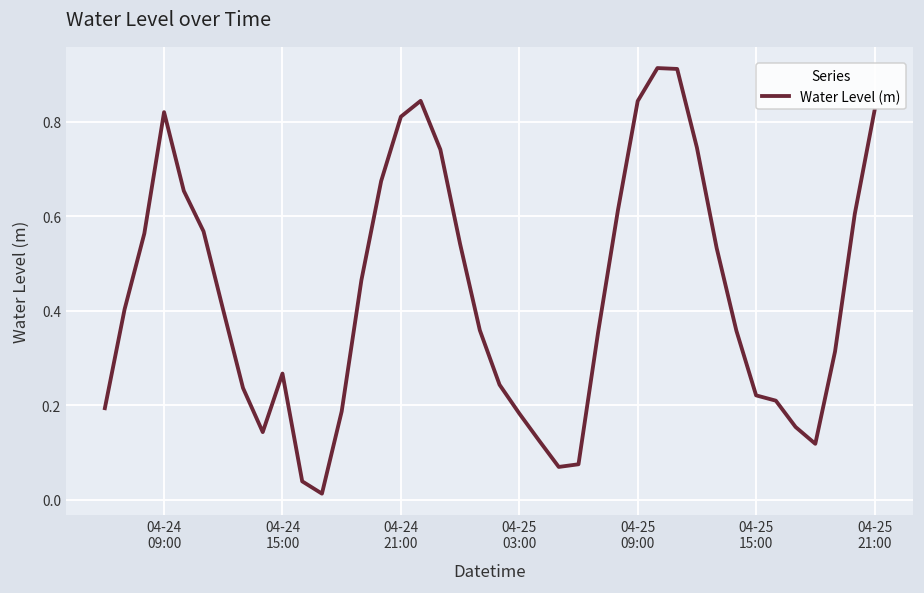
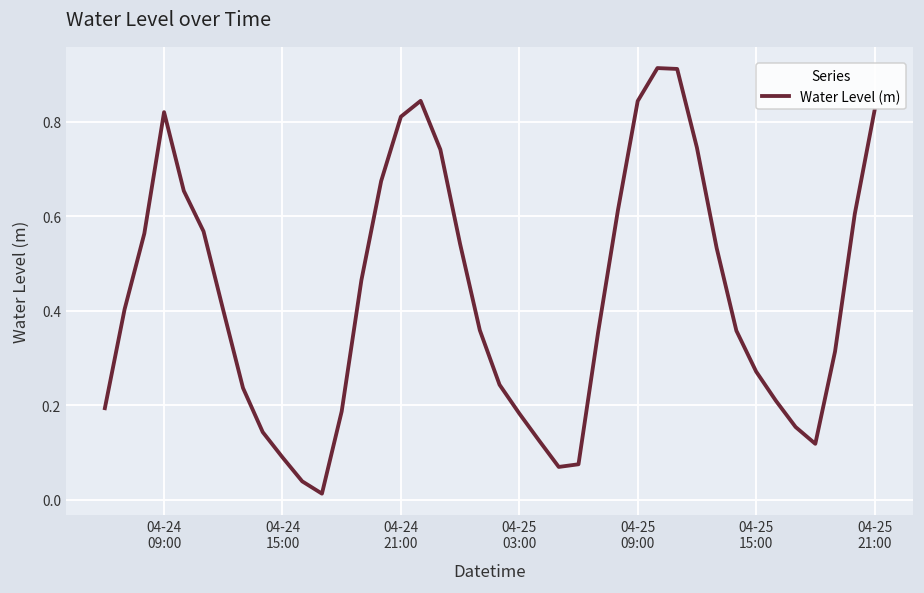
04-24 15:00: 0.27 -> 0.09
04-25 15:00: 0.22 -> 0.27
